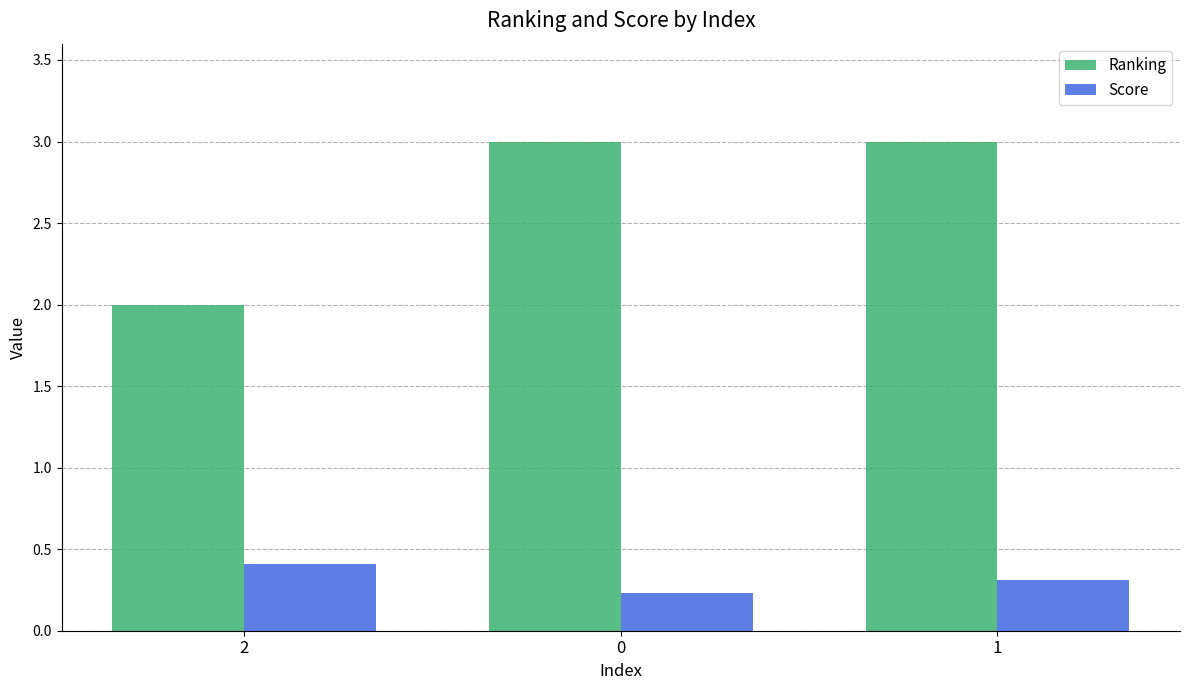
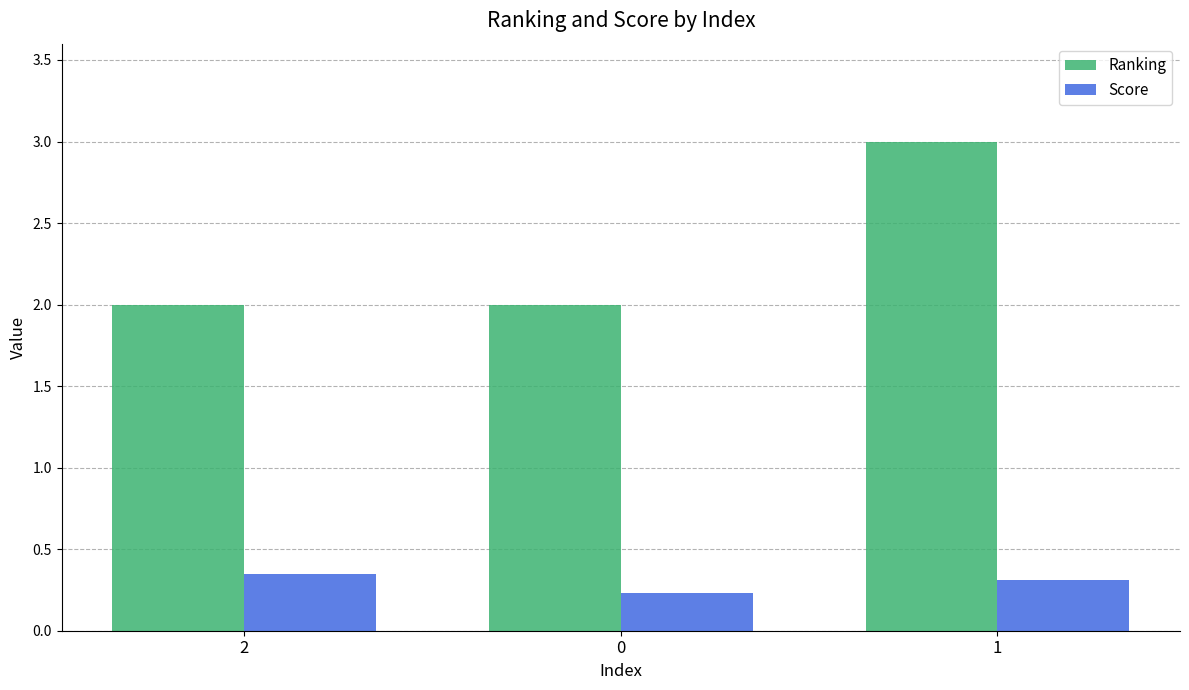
Score, 2: 0.41 -> 0.35
Ranking, 0: 3 -> 2
